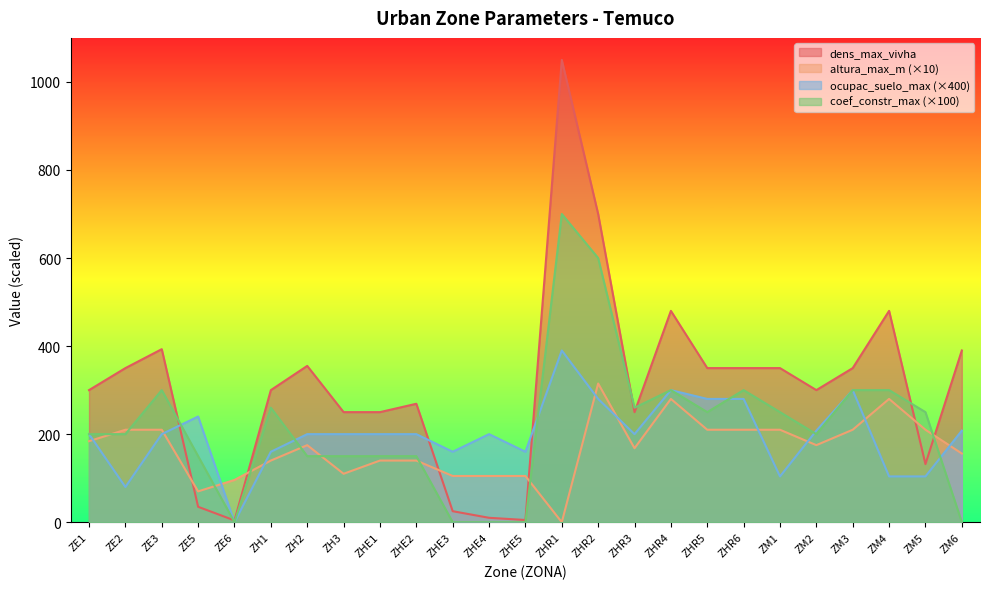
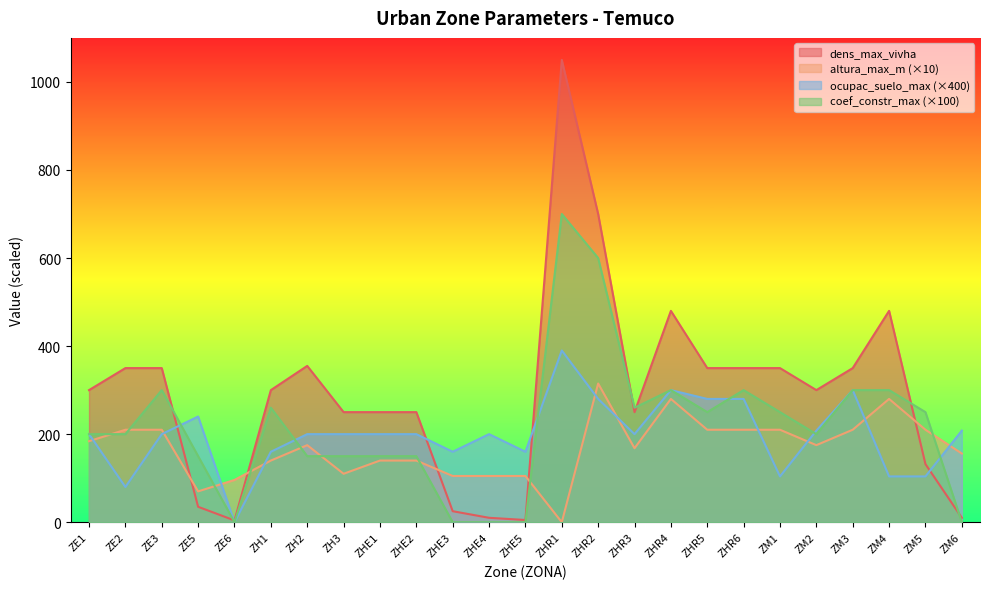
dens_max_vivha, ZE3: 390 -> 350
dens_max_vivha, ZHE2: 270 -> 250
dens_max_vivha, ZM6: 390 -> 10
